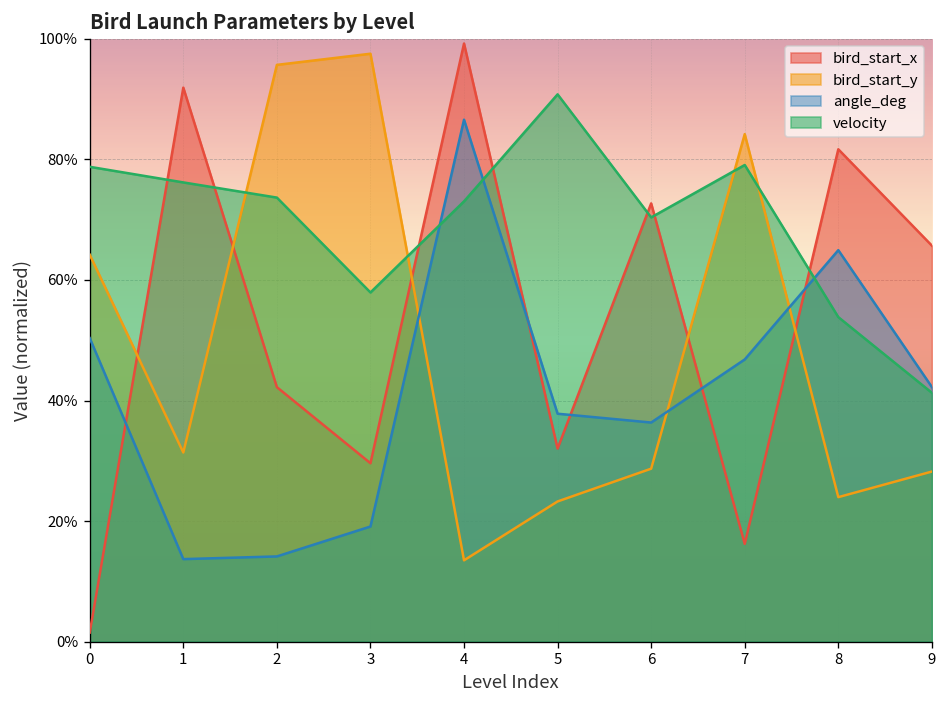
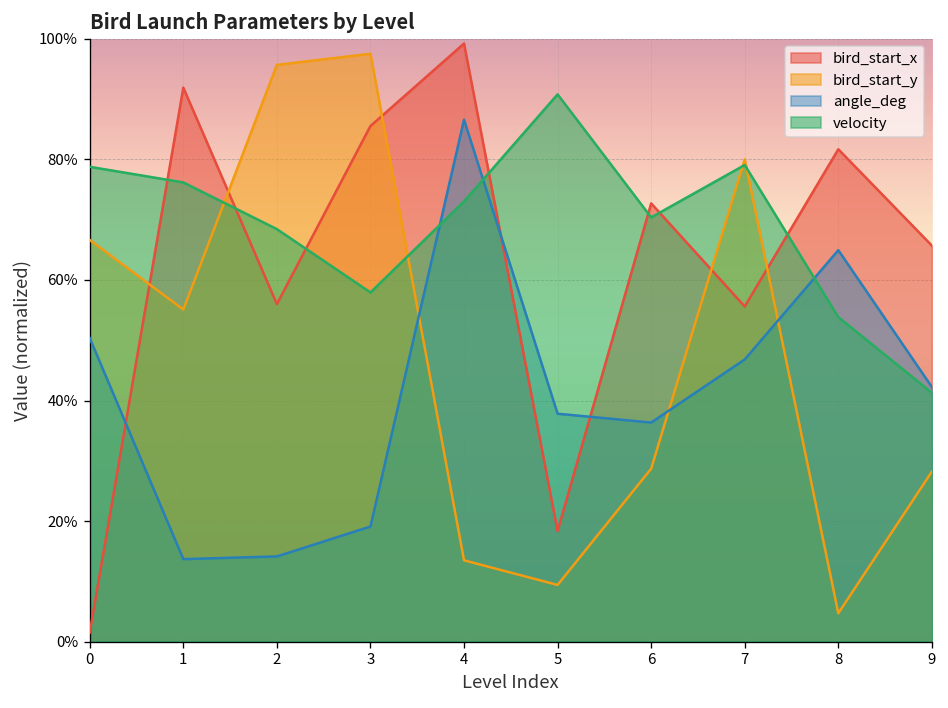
bird_start_y, 0: 64% -> 67%
bird_start_y, 1: 31% -> 55%
bird_start_x, 2: 42% -> 56%
velocity, 2: 74% -> 68%
bird_start_x, 3: 30% -> 86%
bird_start_x, 5: 32% -> 18%
bird_start_y, 5: 23% -> 9%
bird_start_x, 7: 16% -> 56%
bird_start_y, 7: 84% -> 80%
bird_start_y, 8: 24% -> 5%
